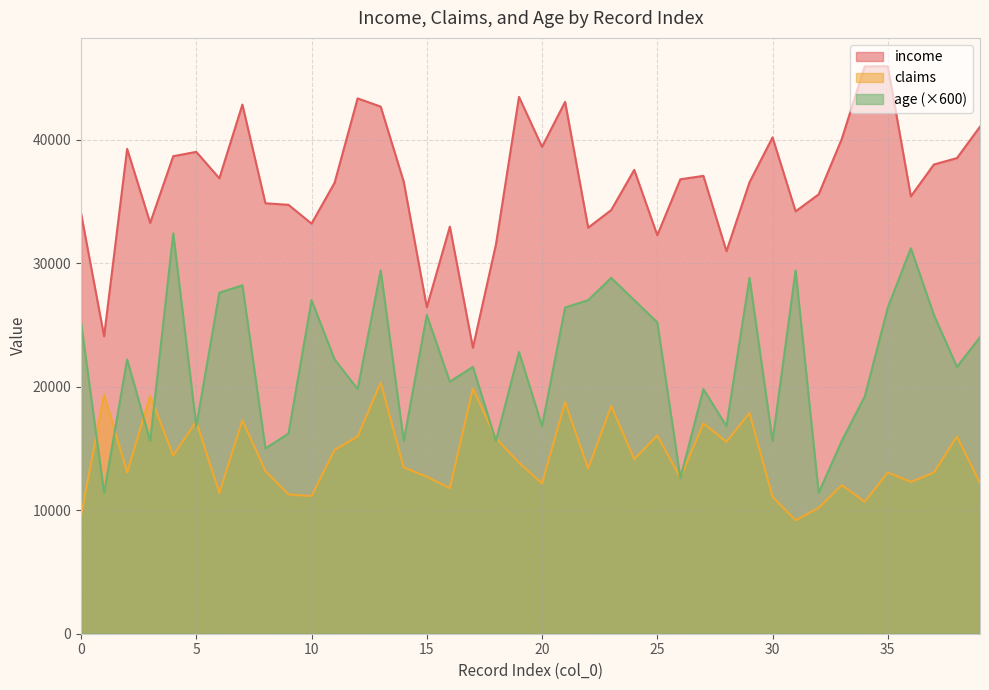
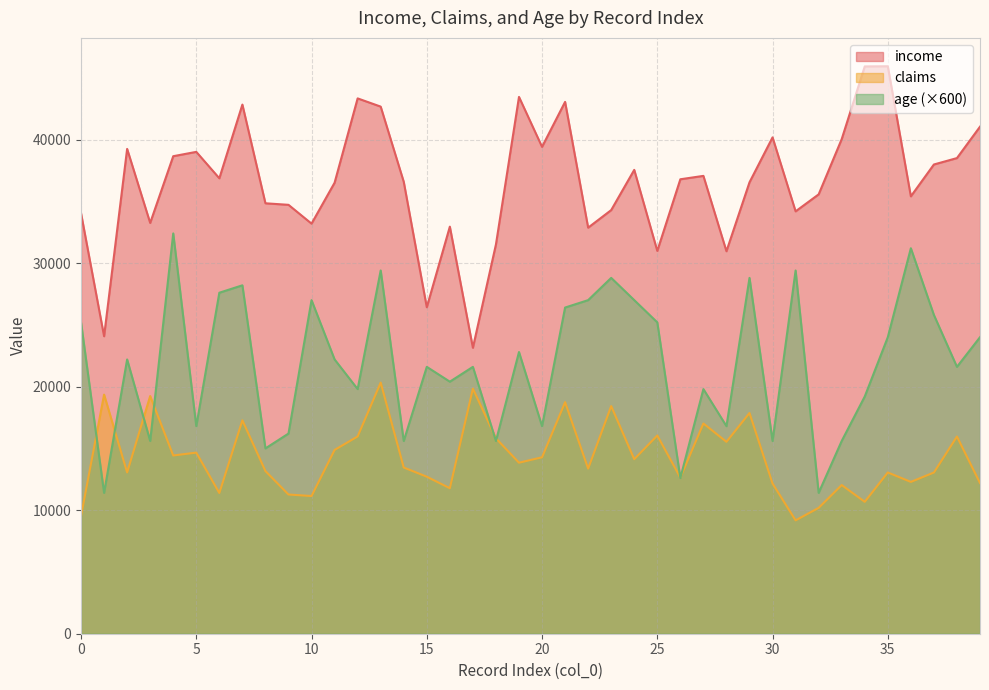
claims, 5: 17200 -> 14700
age (×600), 15: 25800 -> 21600
claims, 20: 12200 -> 14300
income, 25: 32300 -> 31000
claims, 30: 11100 -> 12200
age (×600), 35: 26400 -> 24000
